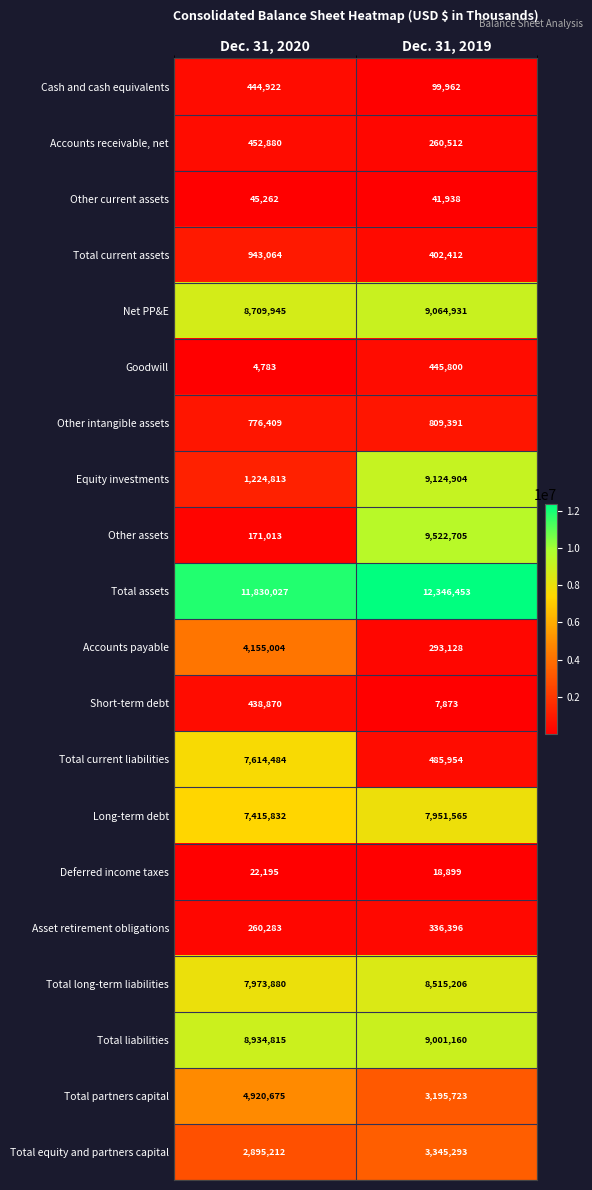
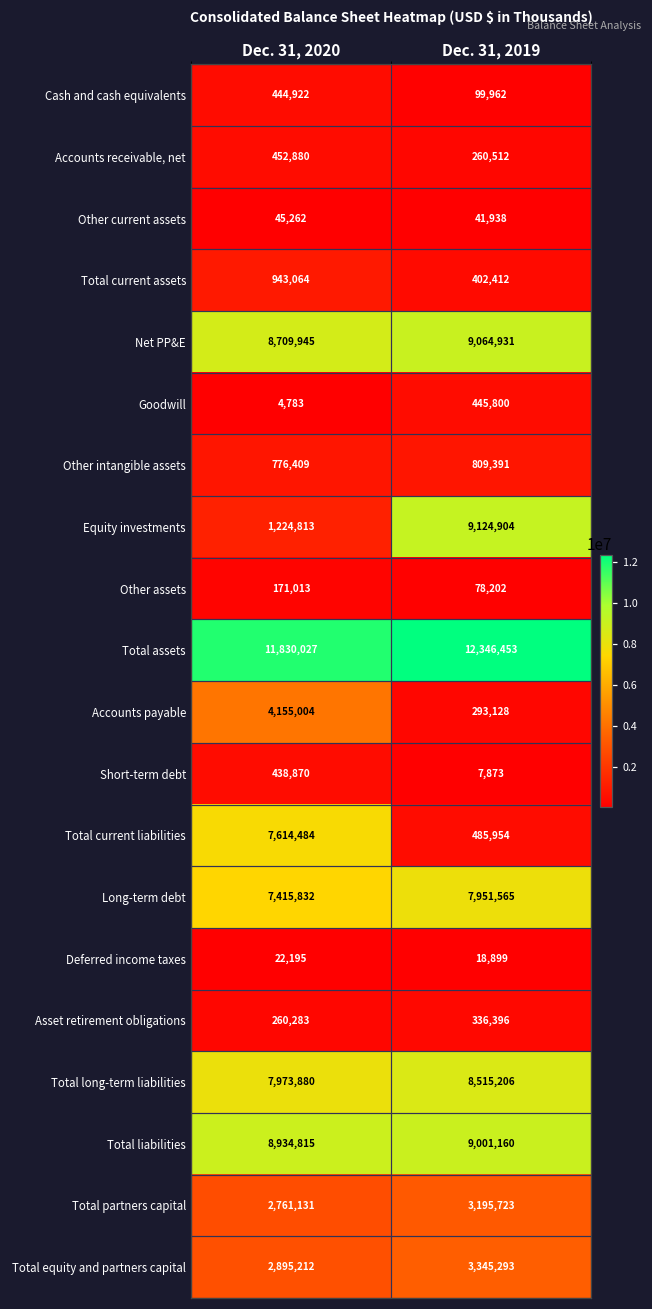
Other assets, Dec. 31, 2019: 9,522,705 -> 78,202
Total partners capital, Dec. 31, 2020: 4,920,675 -> 2,761,131
